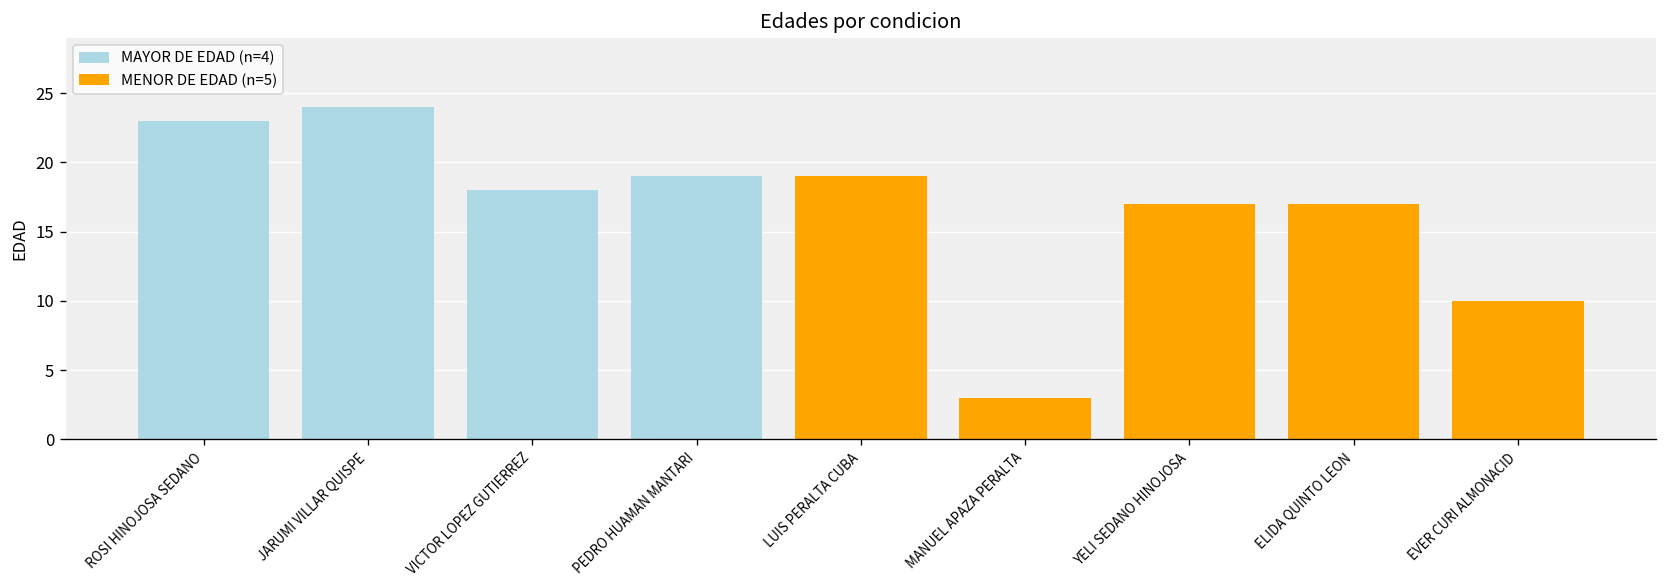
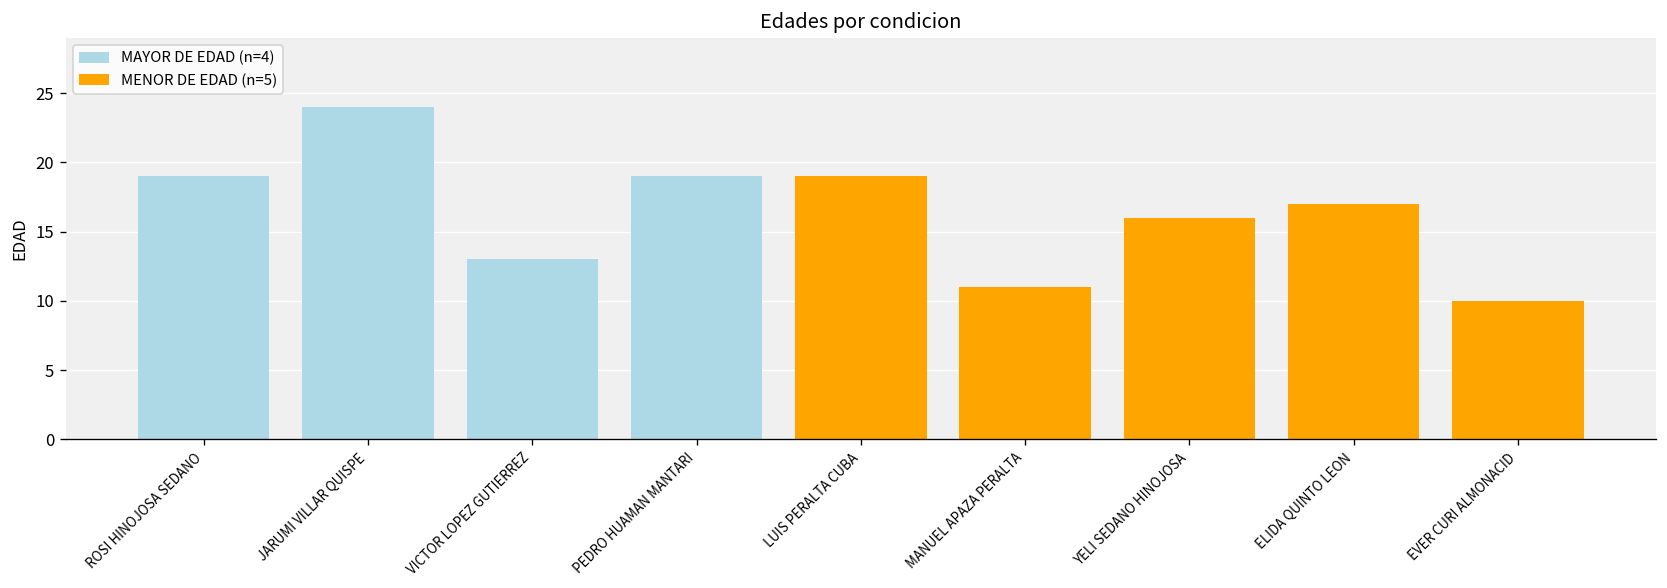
MAYOR DE EDAD (n=4), ROSI HINOJOSA SEDANO: 23 -> 19
MAYOR DE EDAD (n=4), VICTOR LOPEZ GUTIERREZ: 18 -> 13
MENOR DE EDAD (n=5), MANUEL APAZA PERALTA: 3 -> 11
MENOR DE EDAD (n=5), YELI SEDANO HINOJOSA: 17 -> 16
